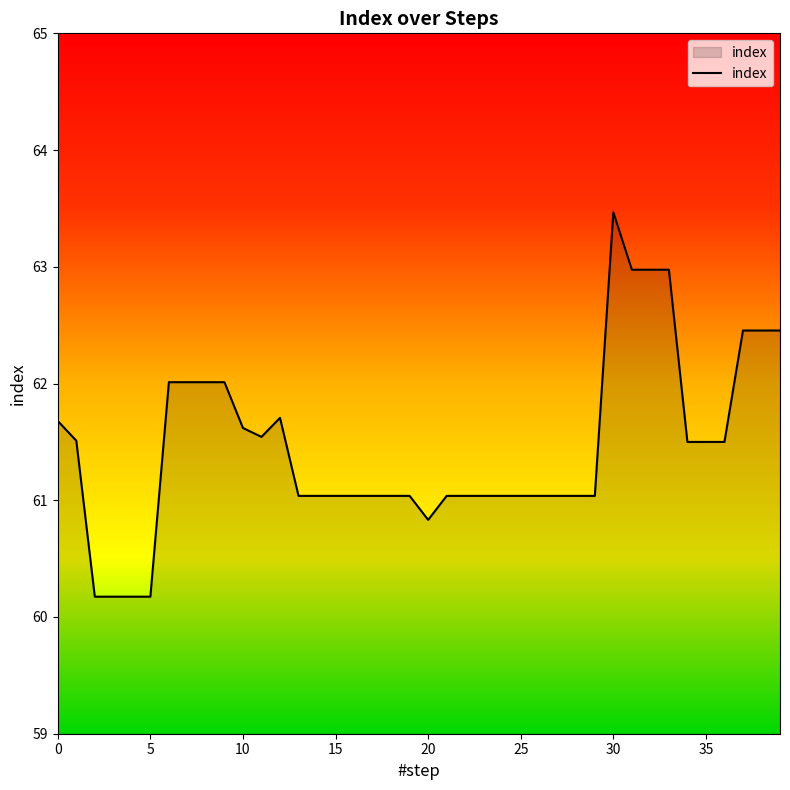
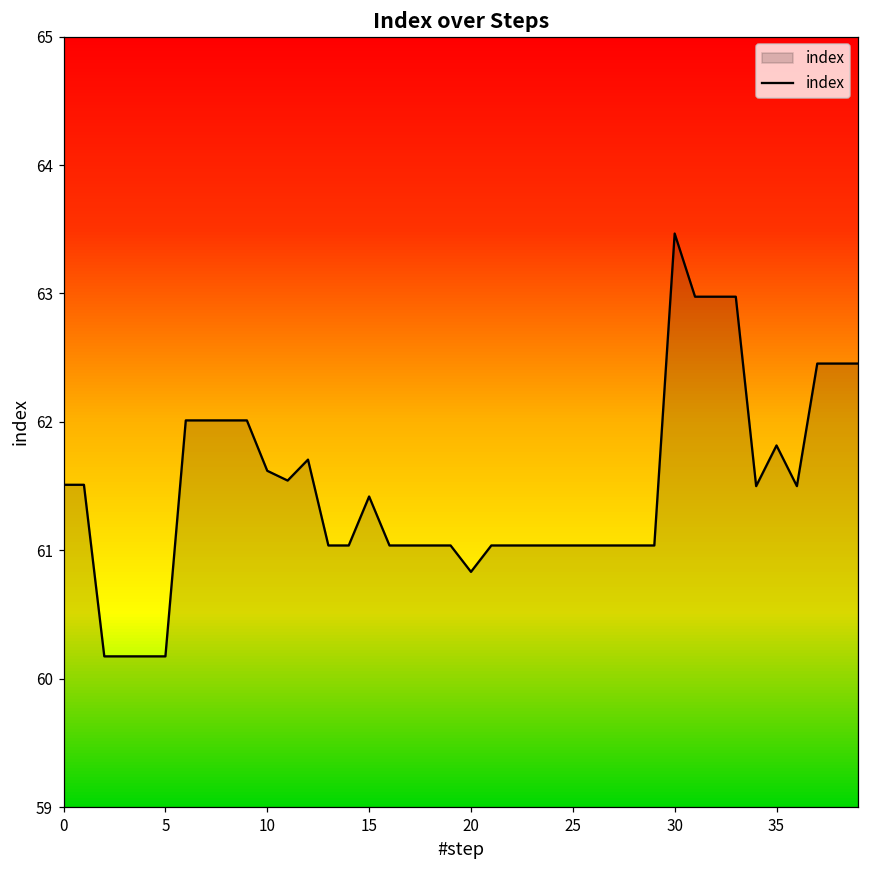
0: 61.68 -> 61.51
15: 61.04 -> 61.42
35: 61.50 -> 61.82
